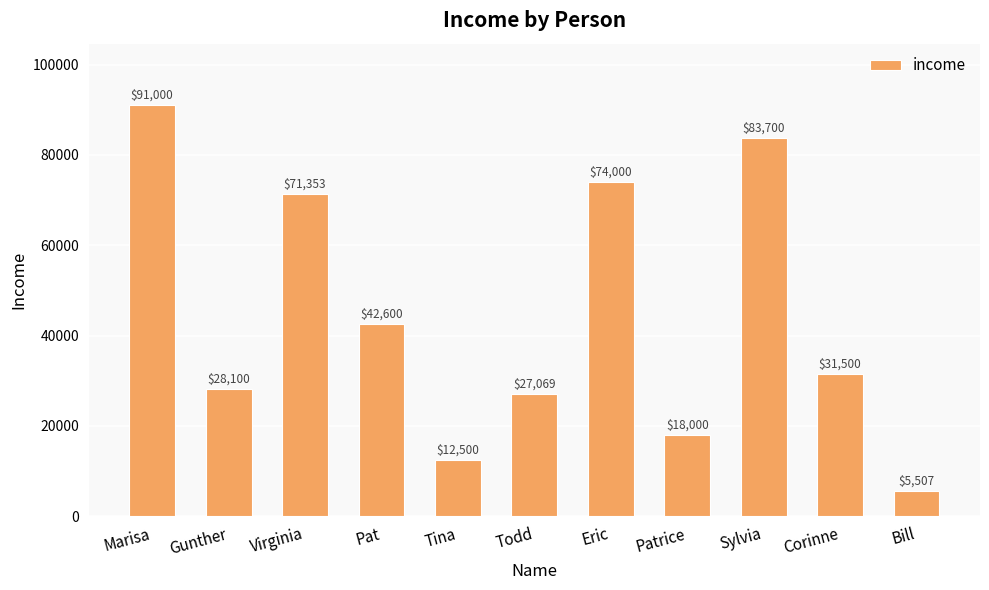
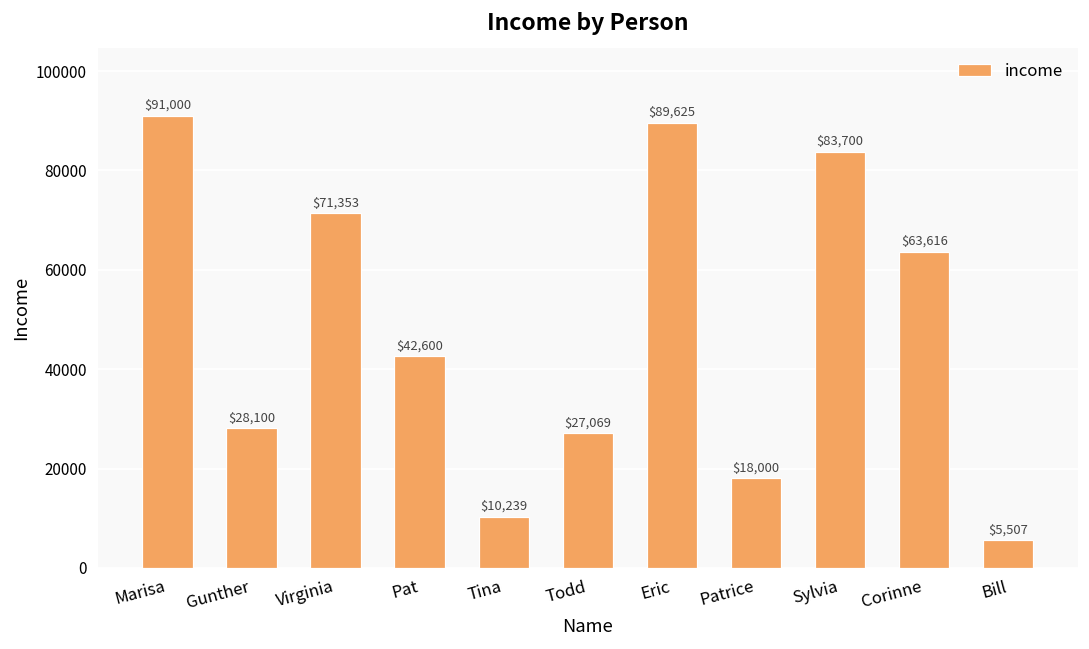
Tina: $12,500 -> $10,239
Eric: $74,000 -> $89,625
Corinne: $31,500 -> $63,616
